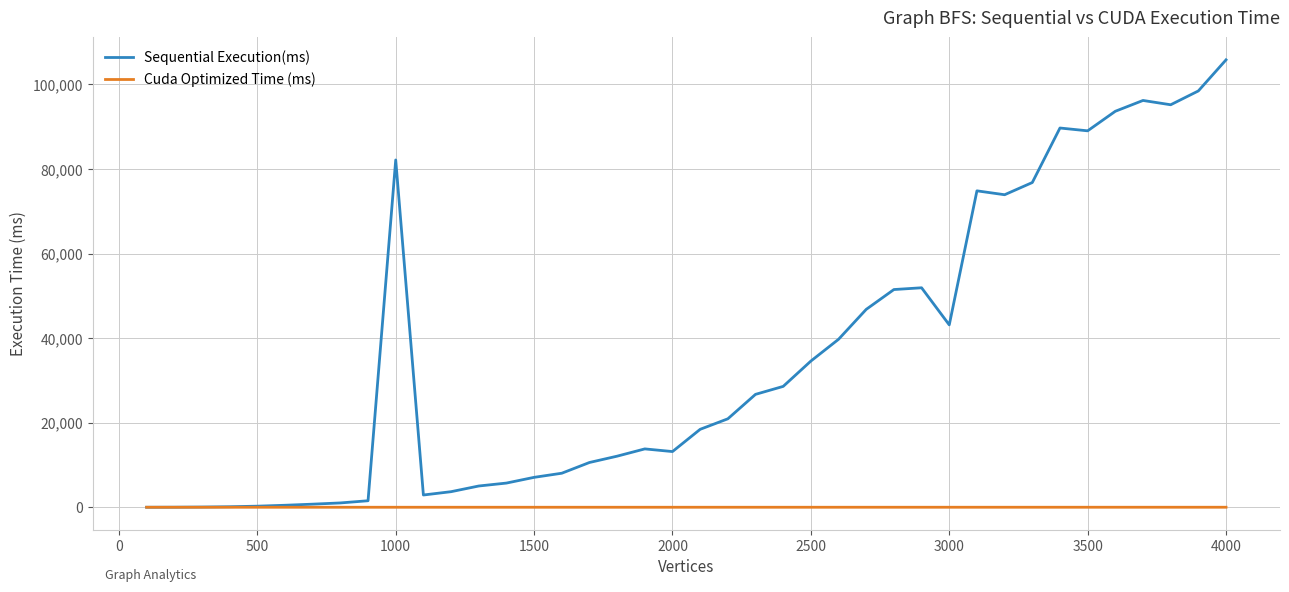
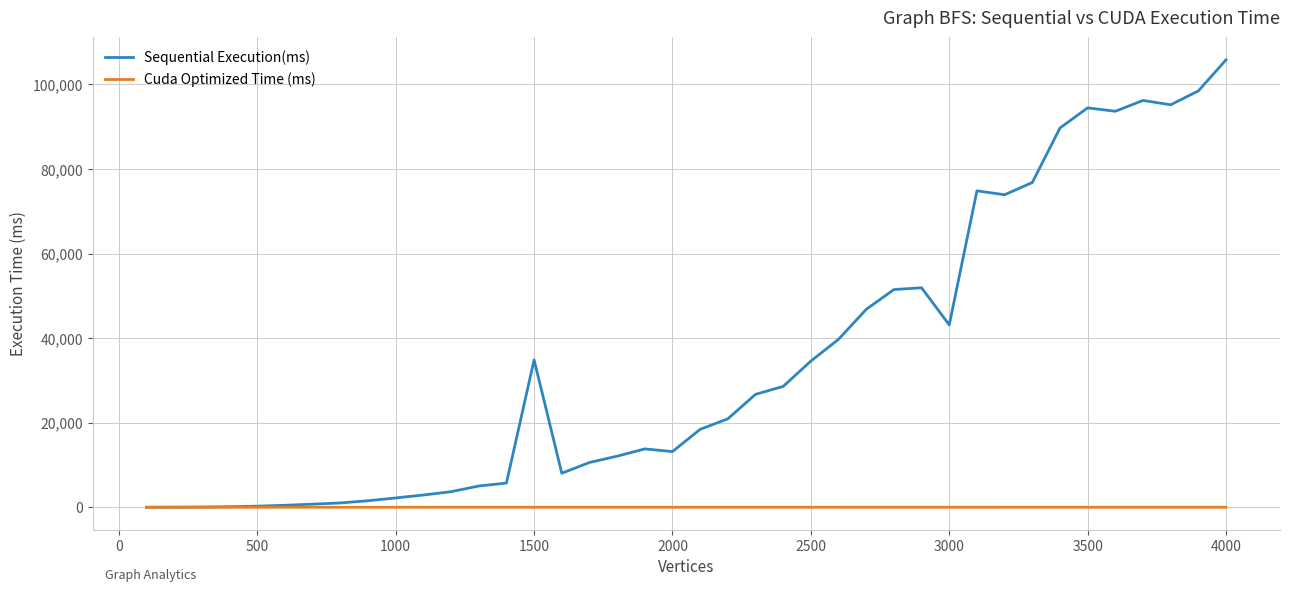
Sequential Execution(ms), 1000: 82,000 -> 2,000
Sequential Execution(ms), 1500: 7,000 -> 35,000
Sequential Execution(ms), 3500: 89,000 -> 94,000
